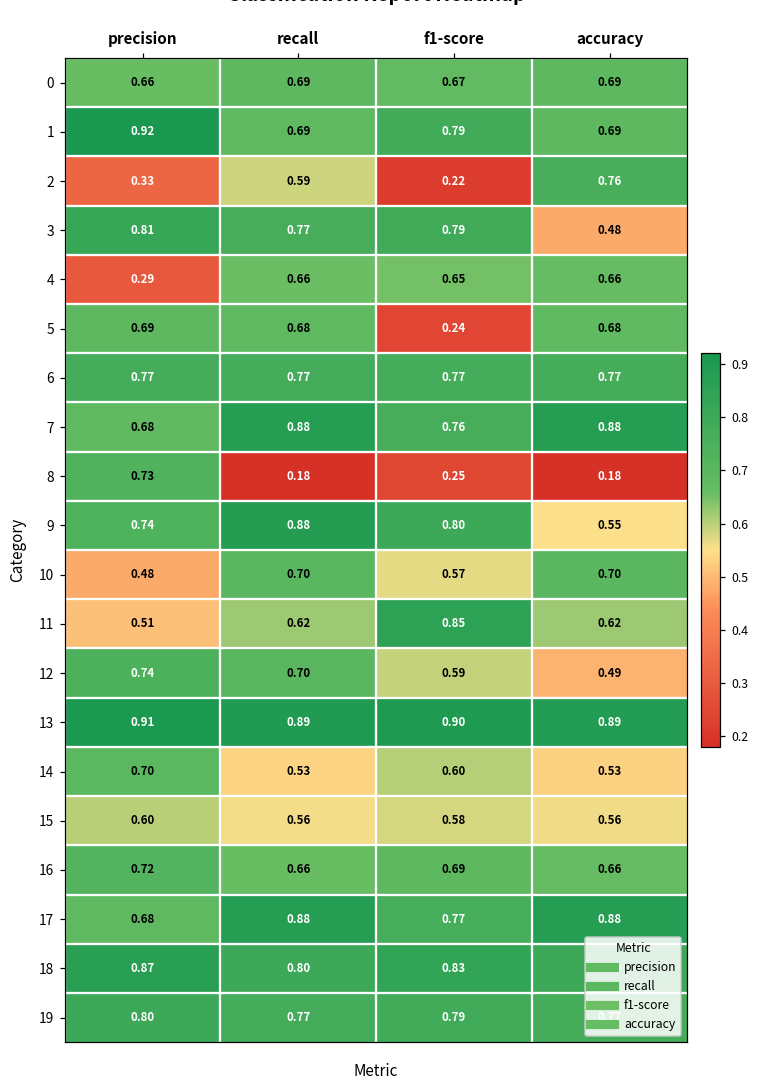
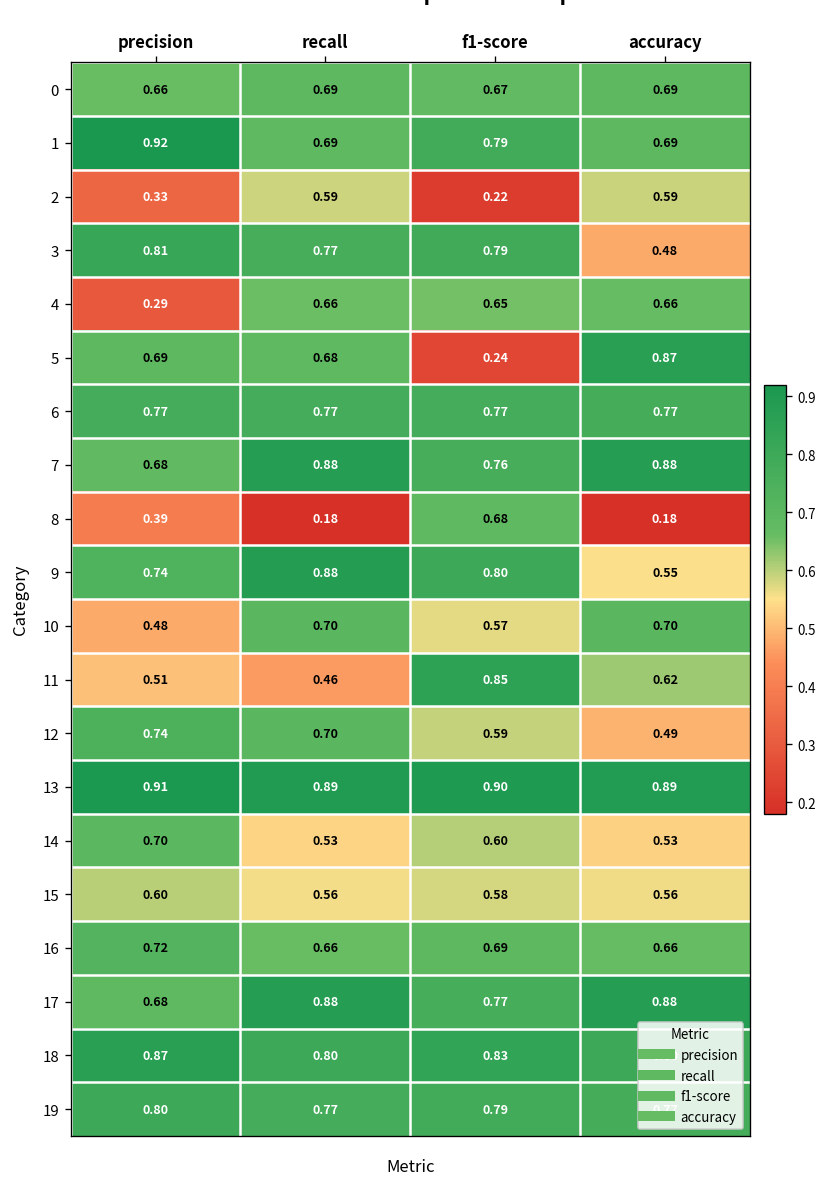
2, accuracy: 0.76 -> 0.59
5, accuracy: 0.68 -> 0.87
8, precision: 0.73 -> 0.39
8, f1-score: 0.25 -> 0.68
11, recall: 0.62 -> 0.46
